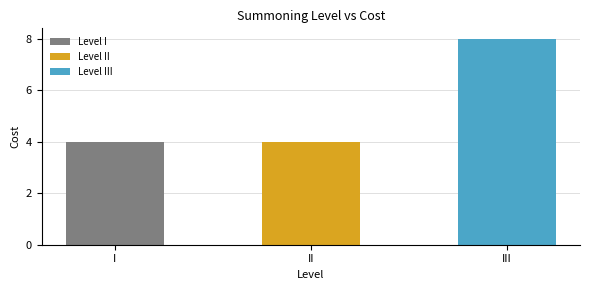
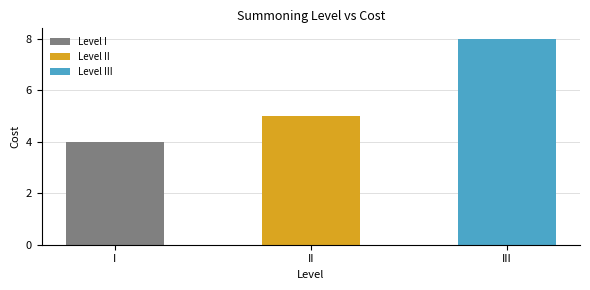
II: 4 -> 5
